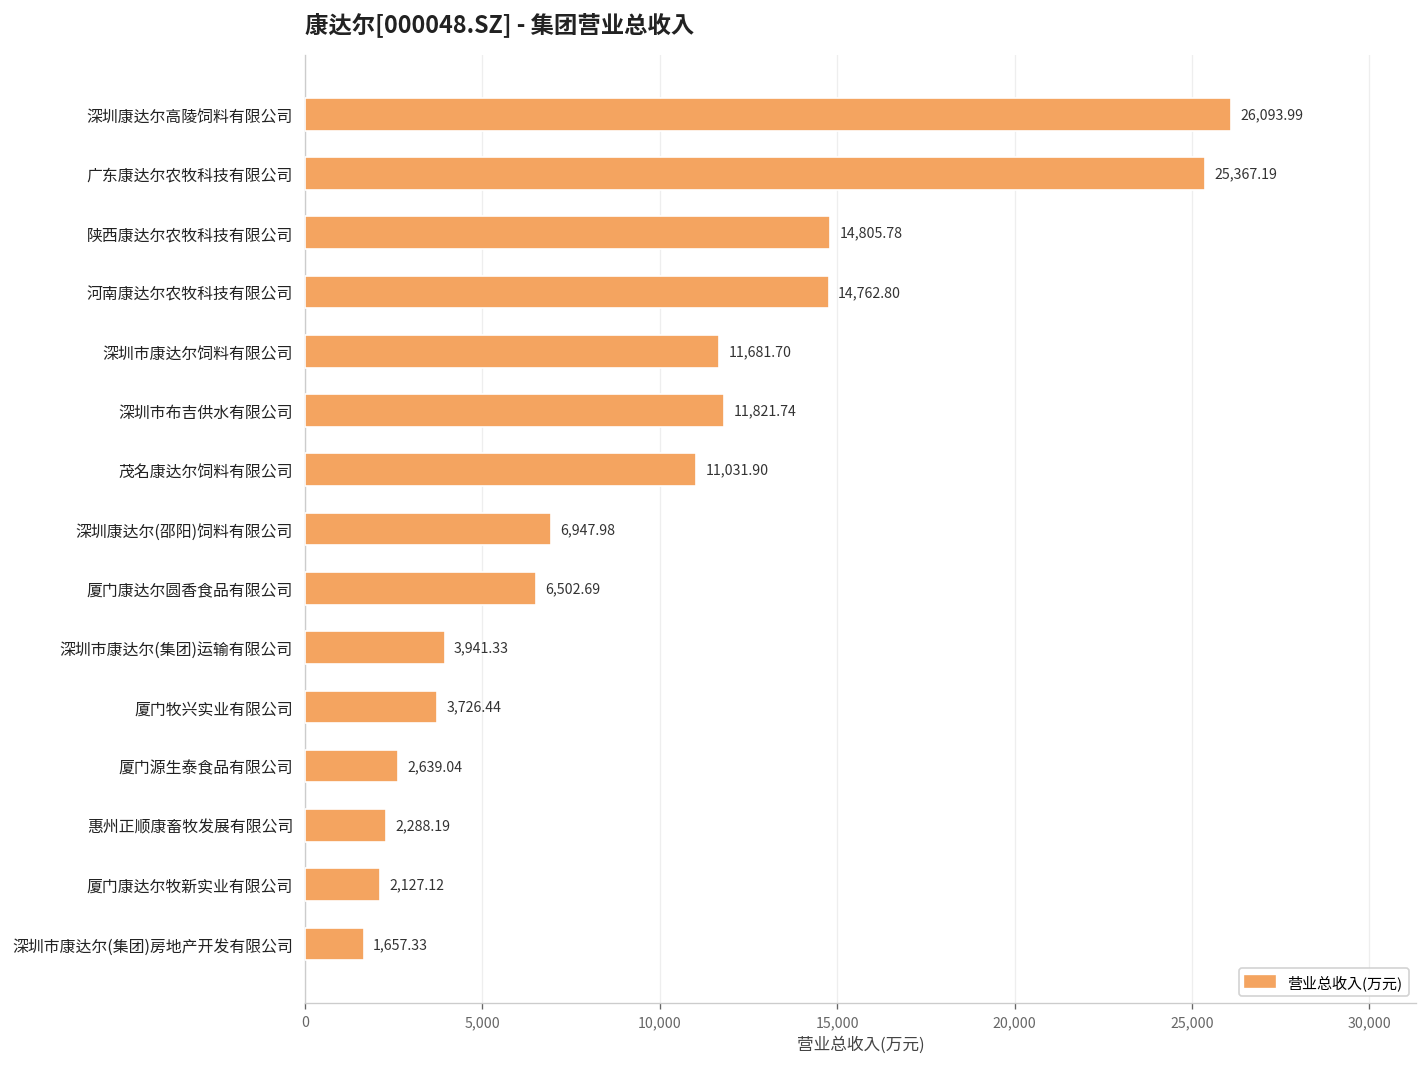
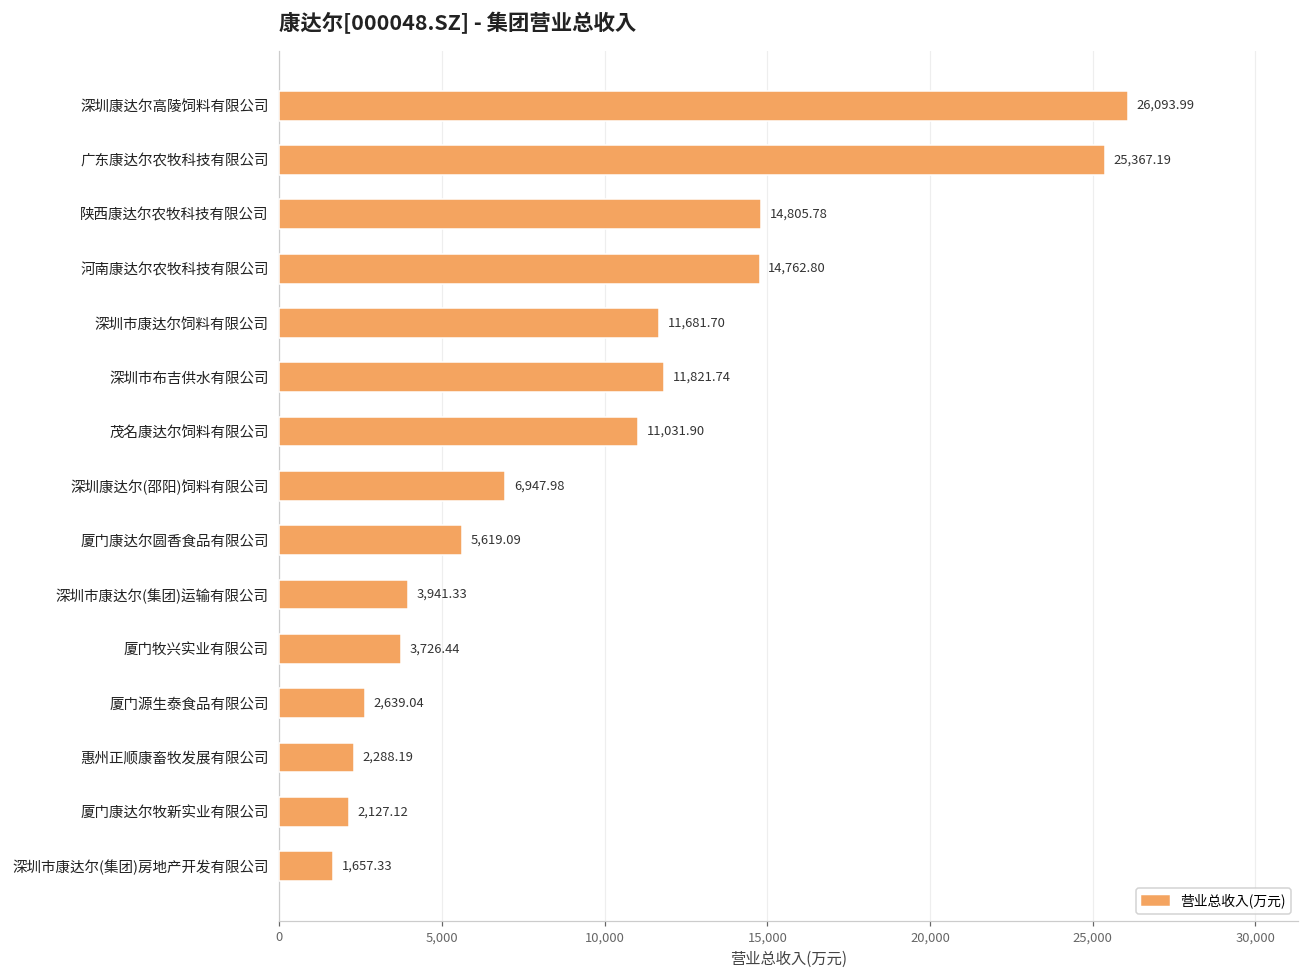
厦门康达尔圆香食品有限公司: 6,502.69 -> 5,619.09
